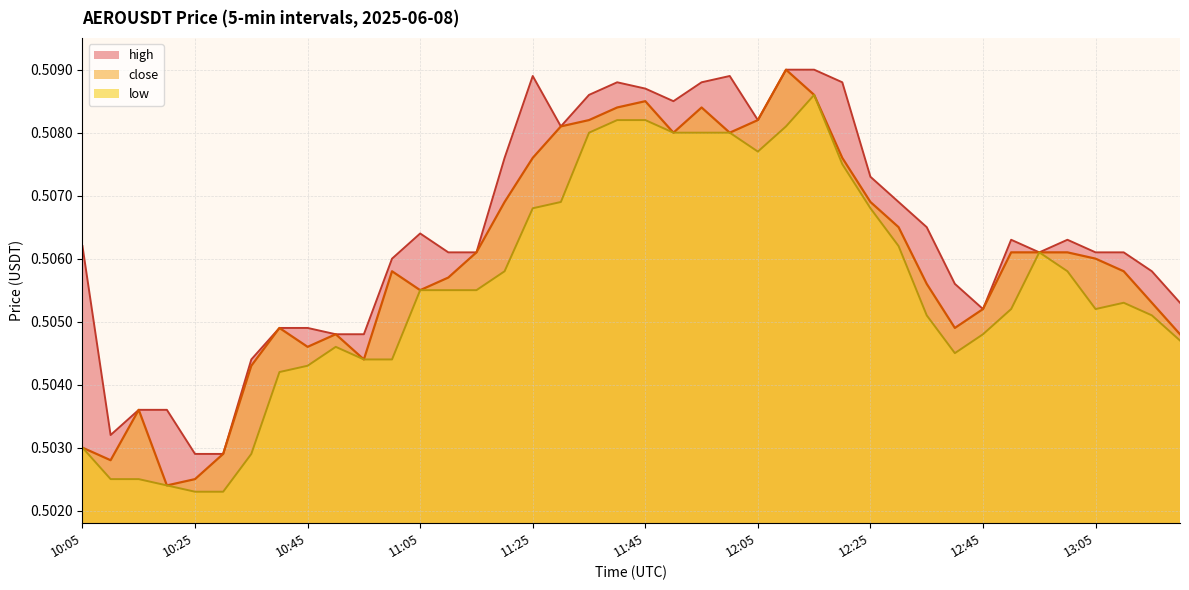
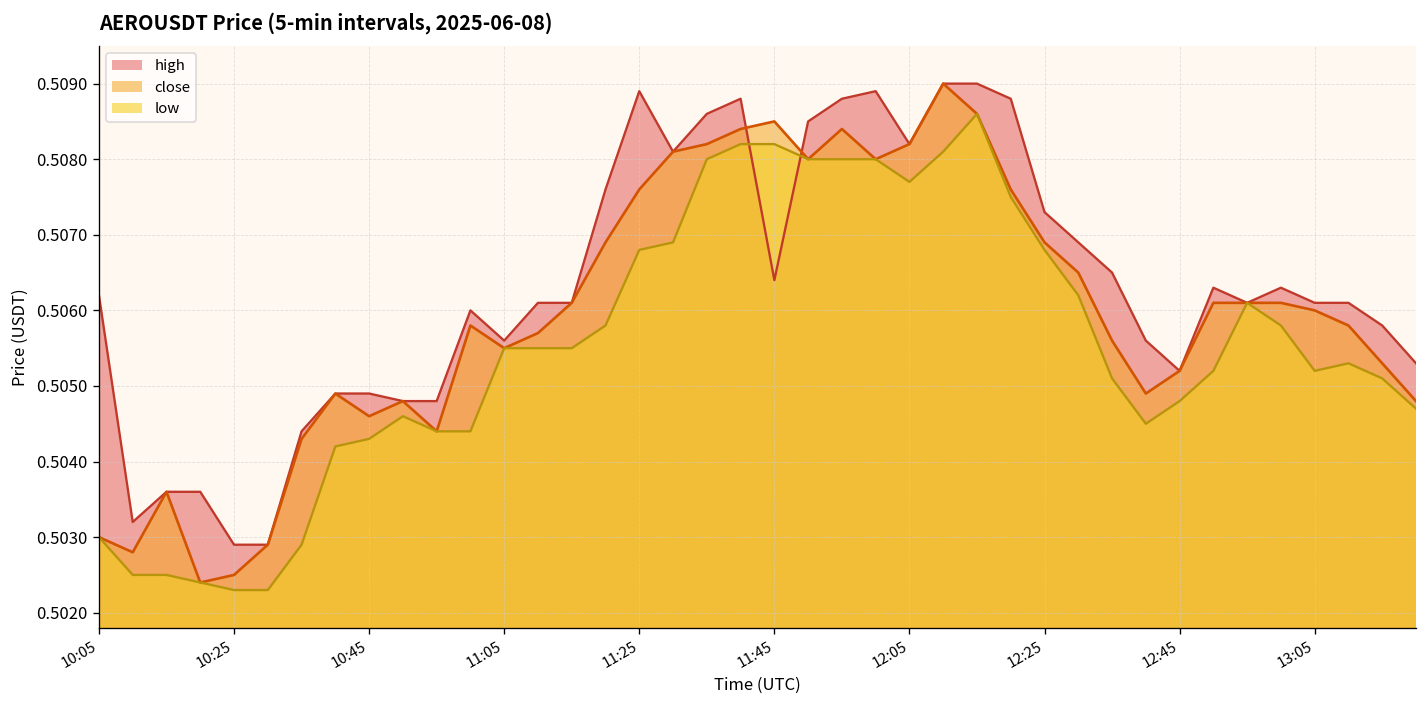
high, 11:05: 0.5064 -> 0.5056
high, 11:45: 0.5087 -> 0.5064
